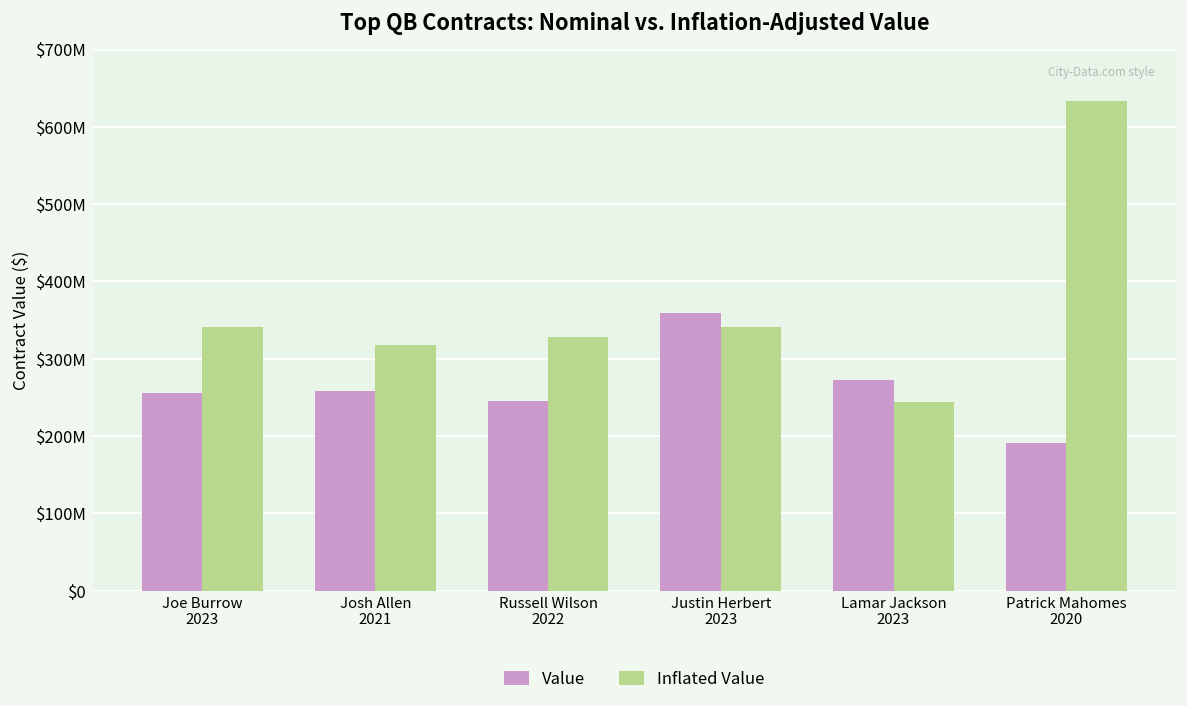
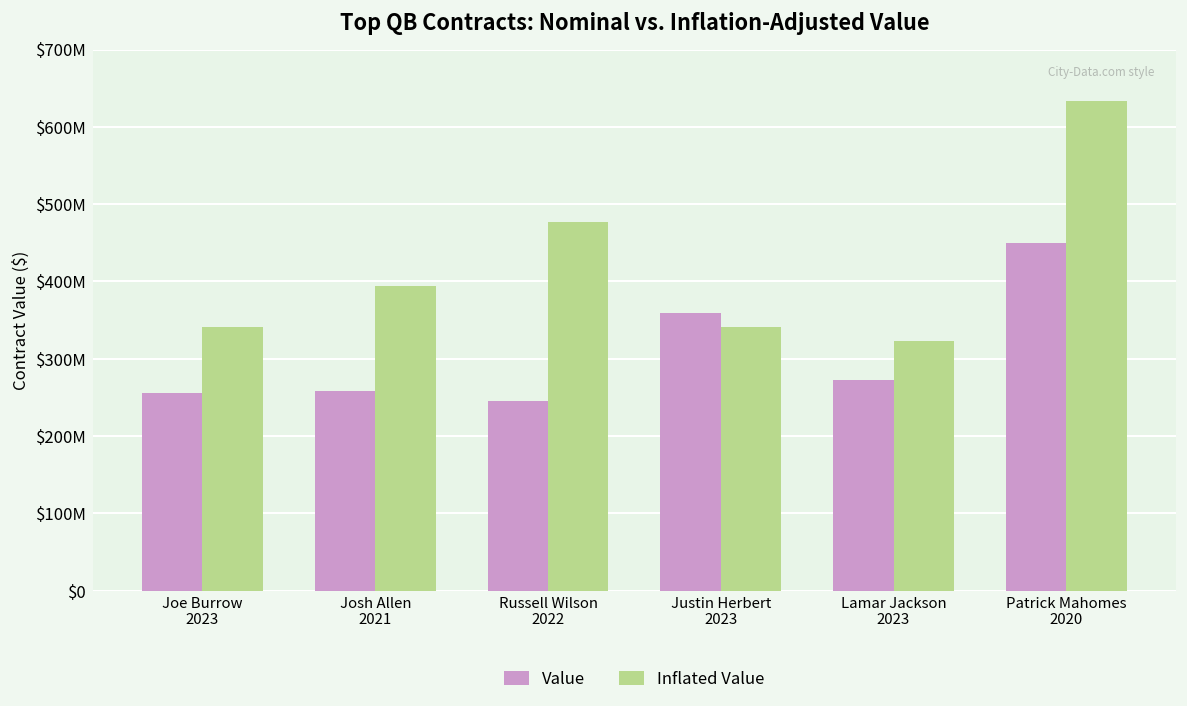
Inflated Value, Josh Allen 2021: $320000000 -> $390000000
Inflated Value, Russell Wilson 2022: $330000000 -> $480000000
Inflated Value, Lamar Jackson 2023: $240000000 -> $320000000
Value, Patrick Mahomes 2020: $190000000 -> $450000000
